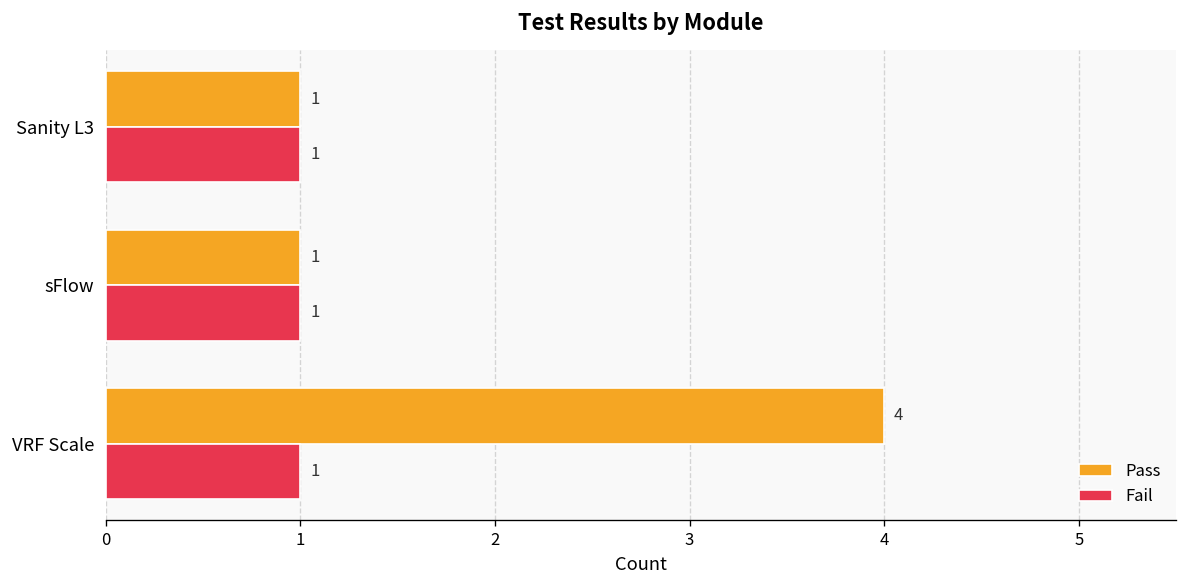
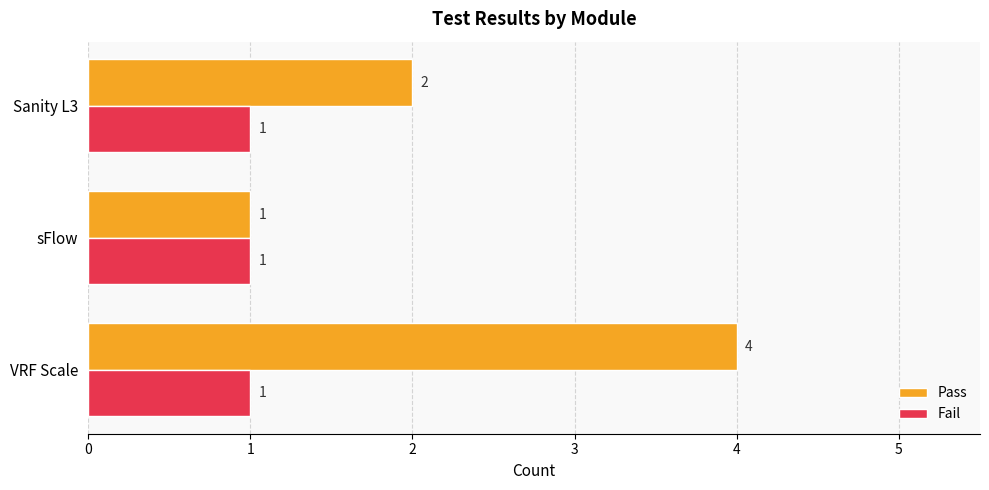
Pass, Sanity L3: 1 -> 2
